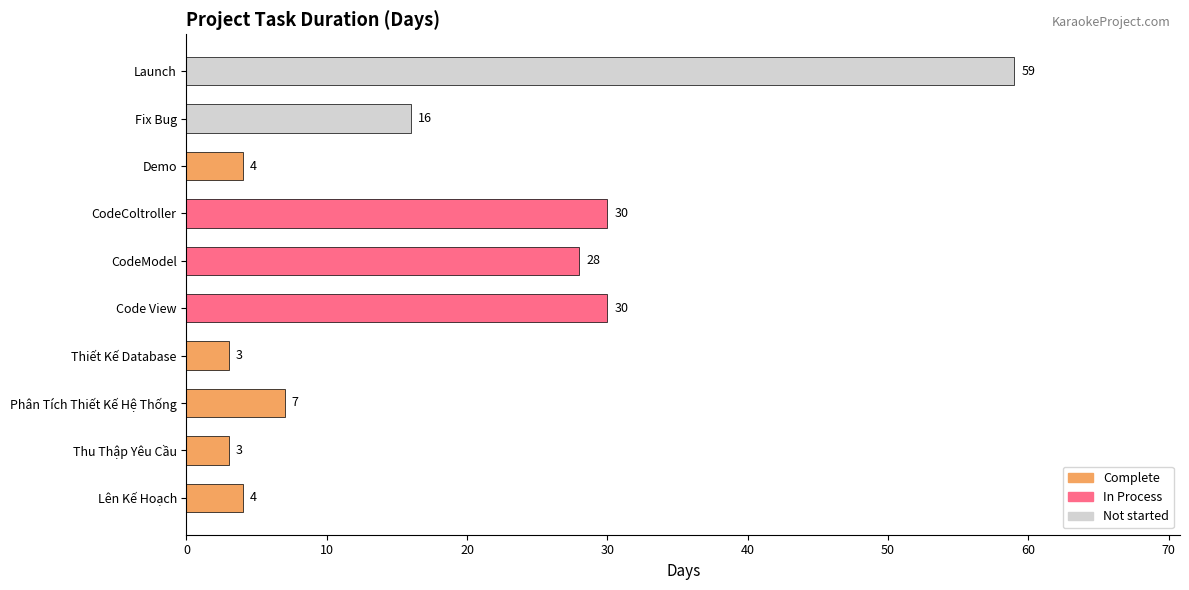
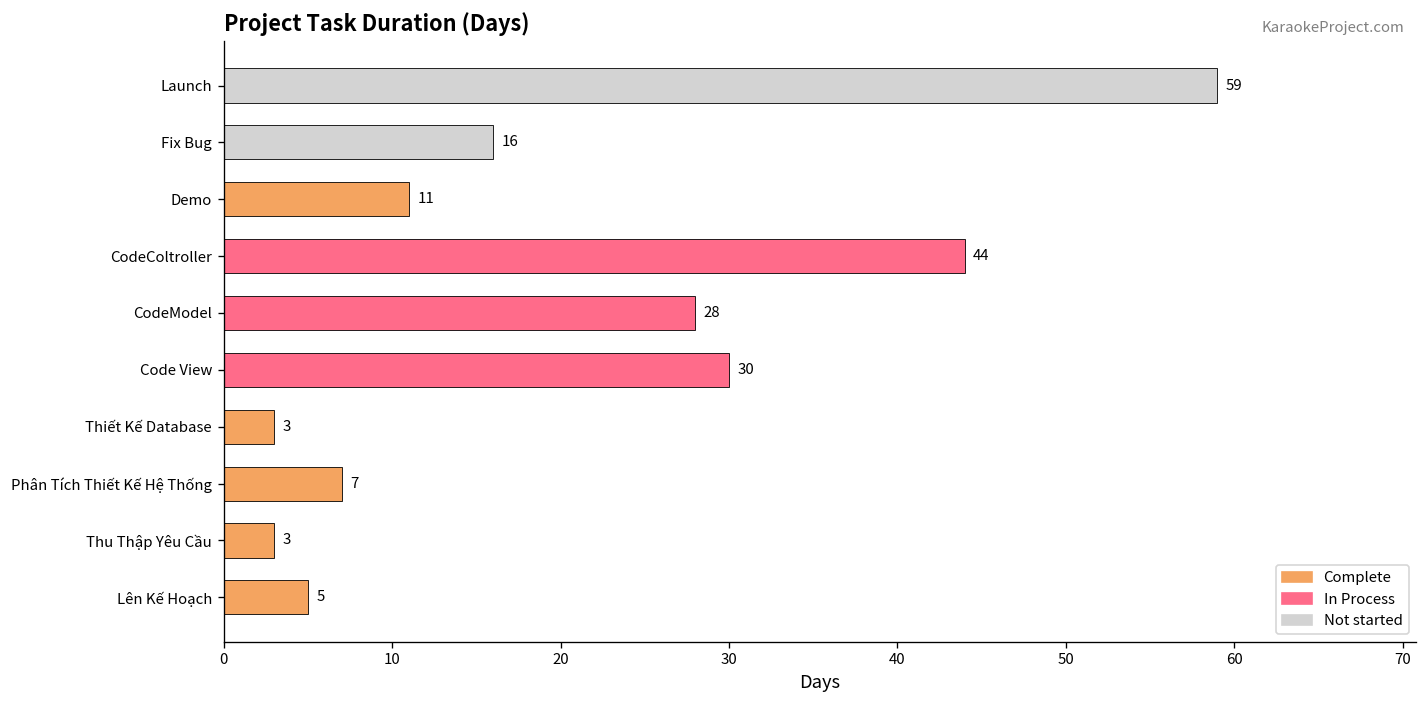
Demo: 4 -> 11
CodeColtroller: 30 -> 44
Lên Kế Hoạch: 4 -> 5
